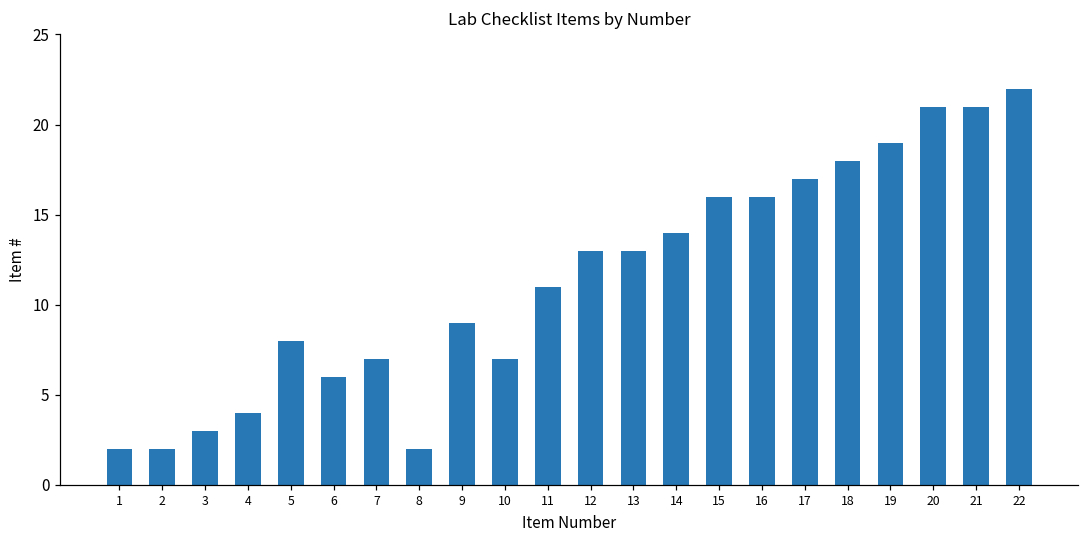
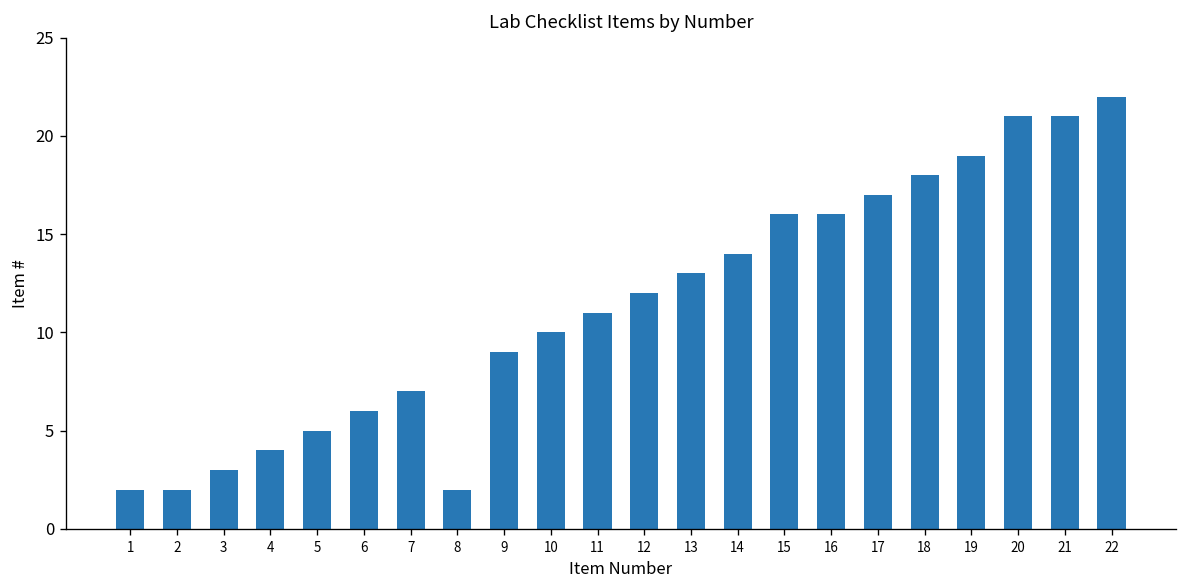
5: 8 -> 5
10: 7 -> 10
12: 13 -> 12
